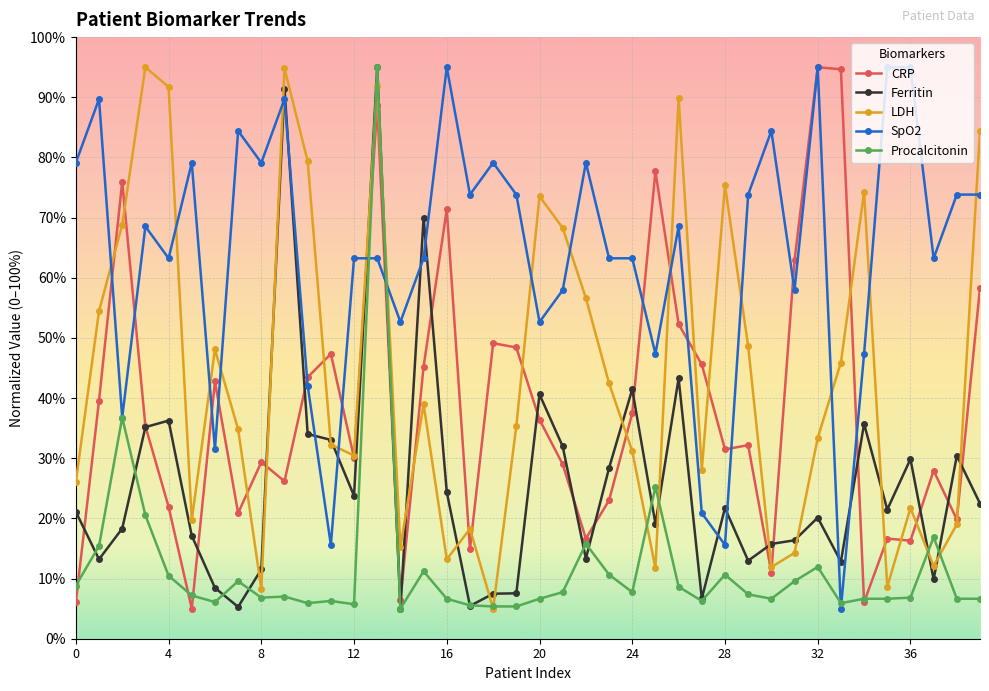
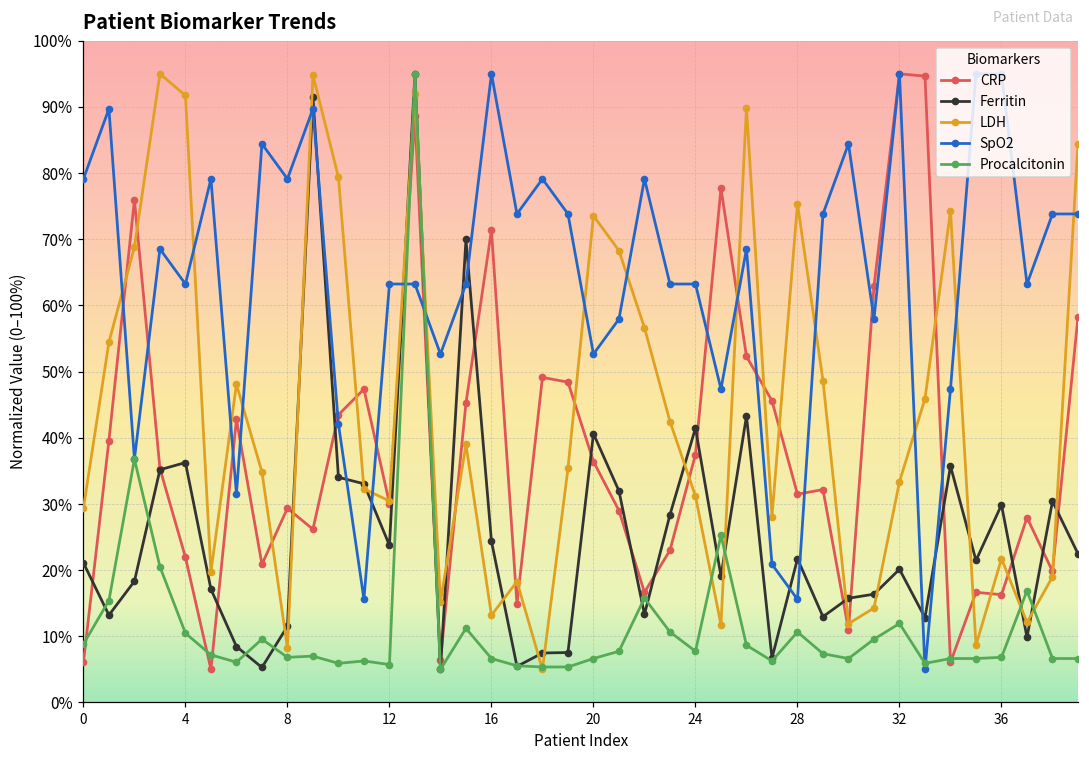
LDH, 0: 26% -> 29%
